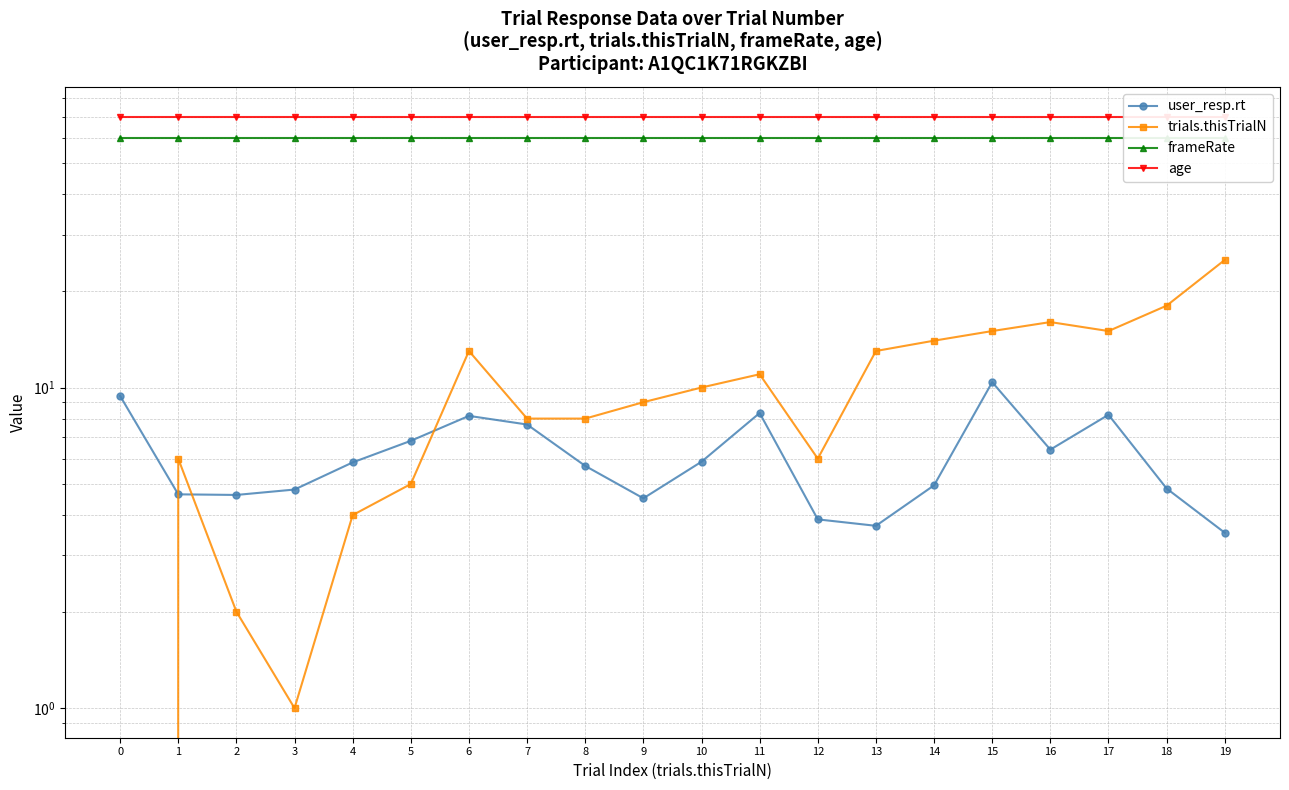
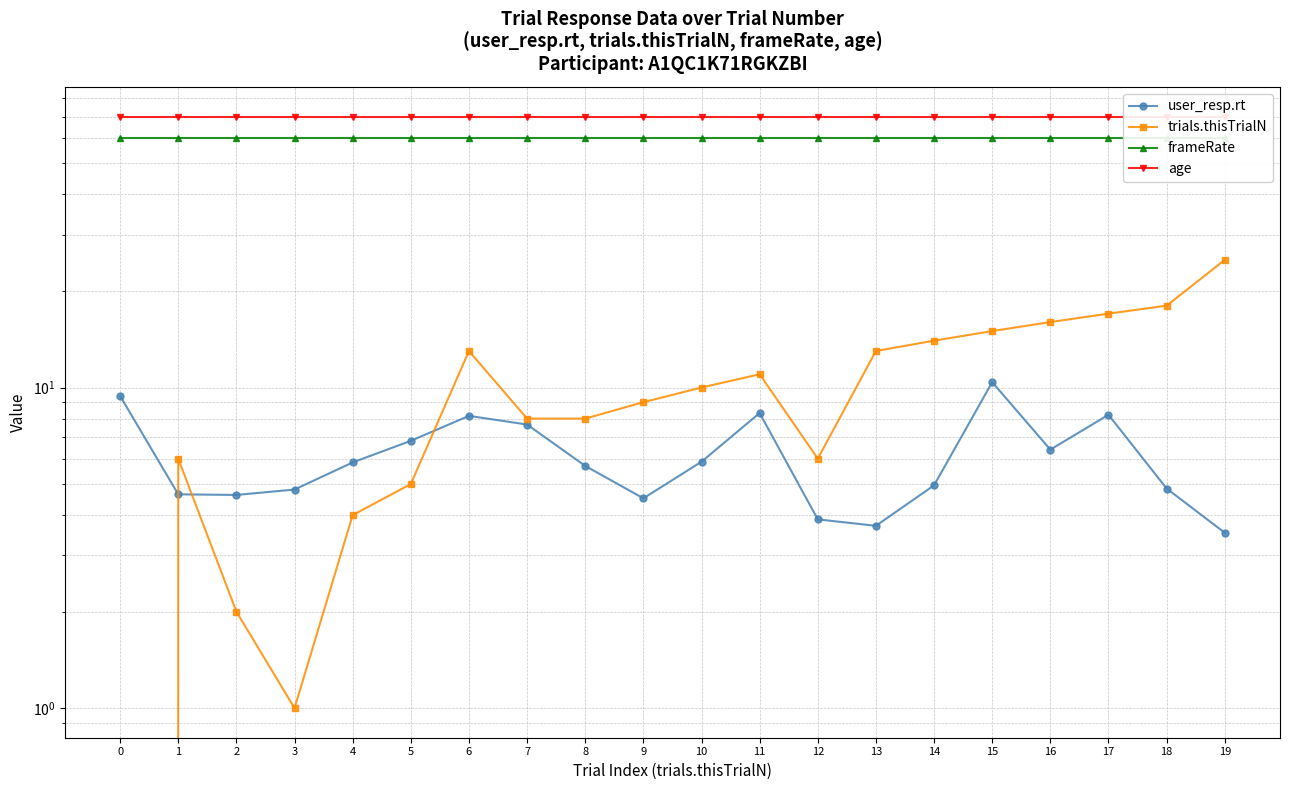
trials.thisTrialN, 17: 15 -> 17
